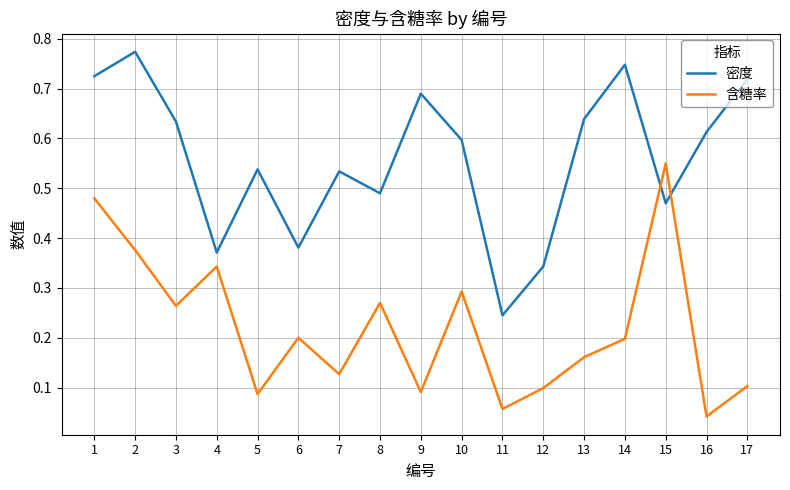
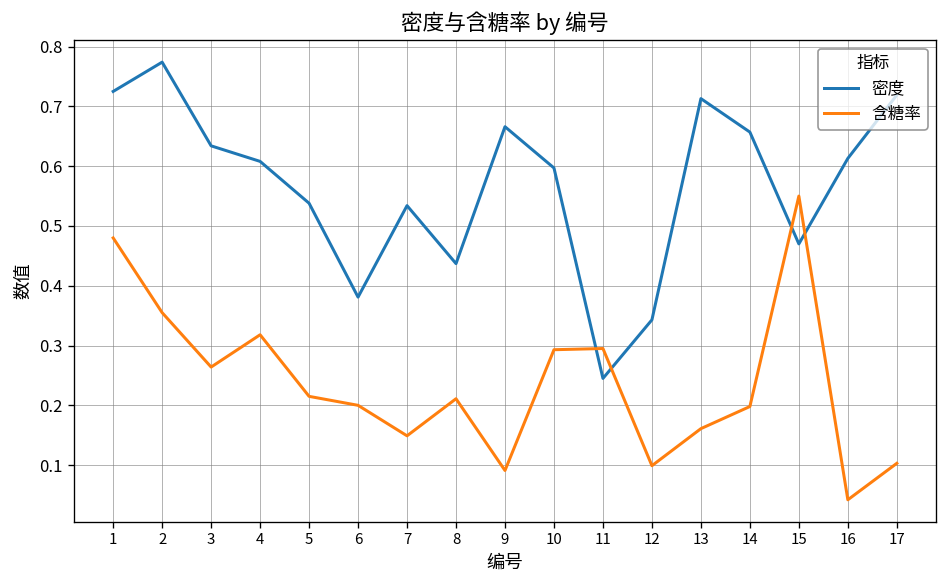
含糖率, 2: 0.38 -> 0.36
密度, 4: 0.37 -> 0.61
含糖率, 4: 0.34 -> 0.32
含糖率, 5: 0.09 -> 0.22
含糖率, 7: 0.13 -> 0.15
密度, 8: 0.49 -> 0.44
含糖率, 8: 0.27 -> 0.21
密度, 9: 0.69 -> 0.67
含糖率, 11: 0.06 -> 0.30
密度, 13: 0.64 -> 0.71
密度, 14: 0.75 -> 0.66
